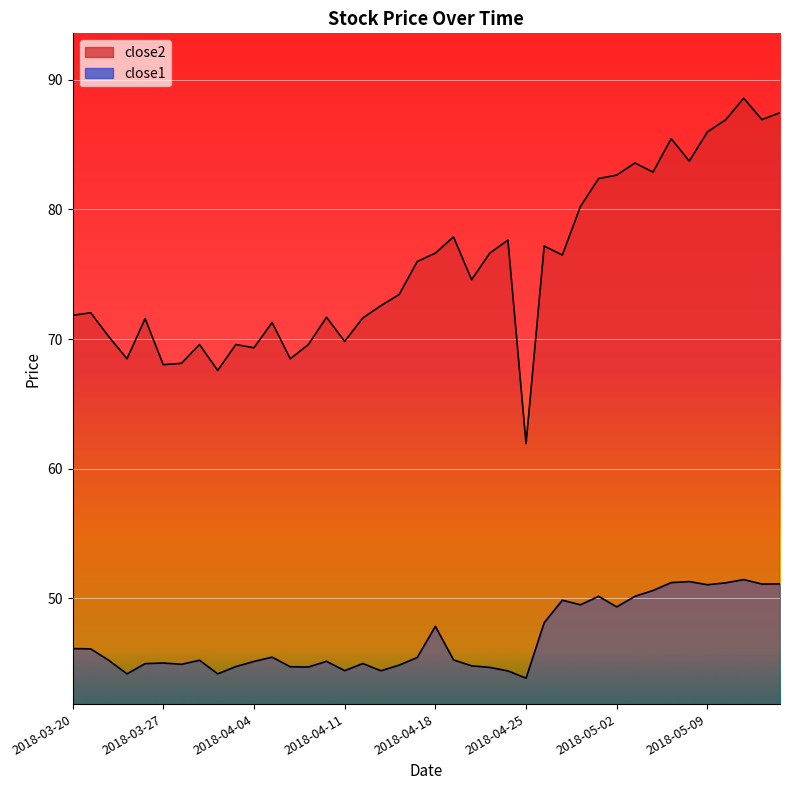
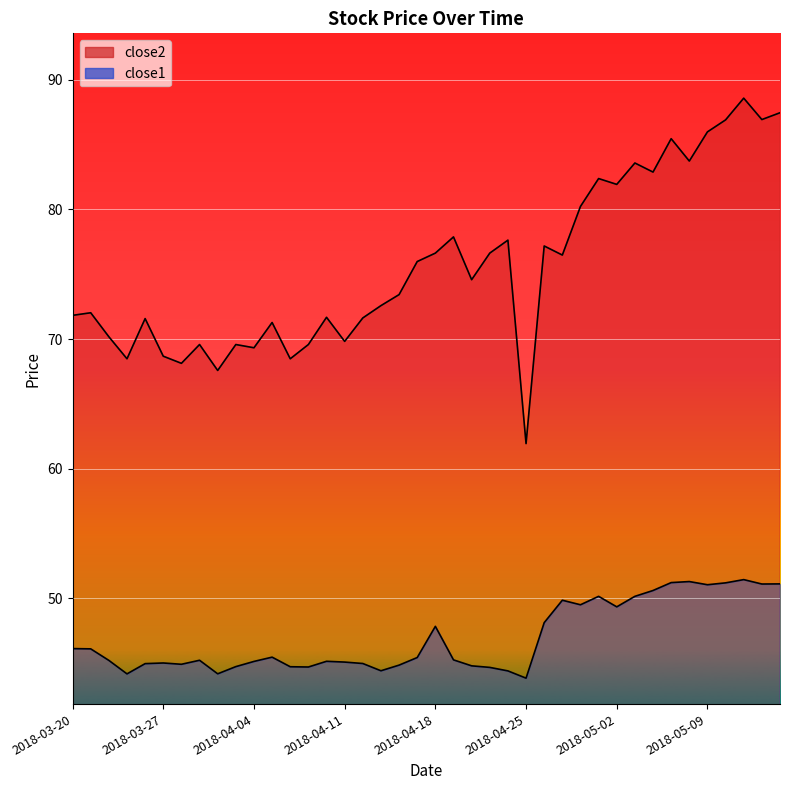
close2, 2018-03-27: 68.0 -> 68.7
close1, 2018-04-11: 44.4 -> 45.1
close2, 2018-05-02: 82.6 -> 81.9
